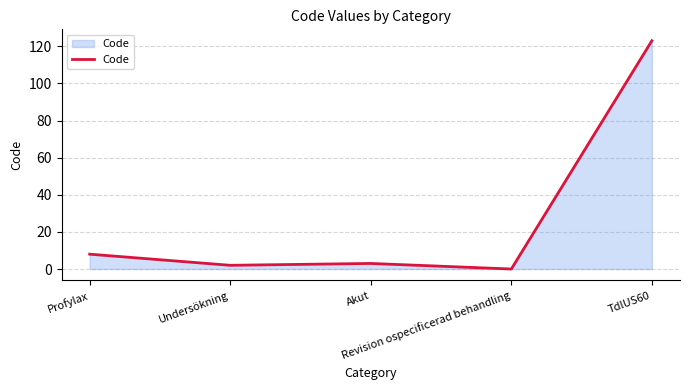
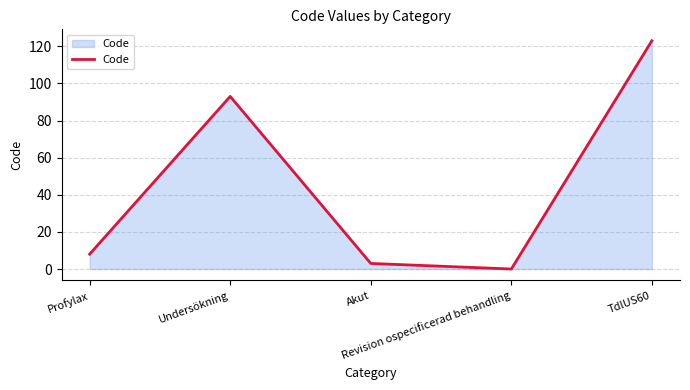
Undersökning: 2 -> 93
